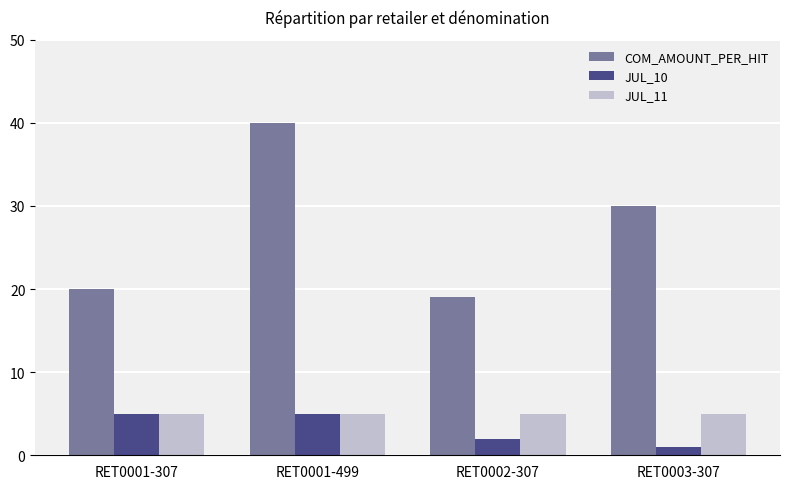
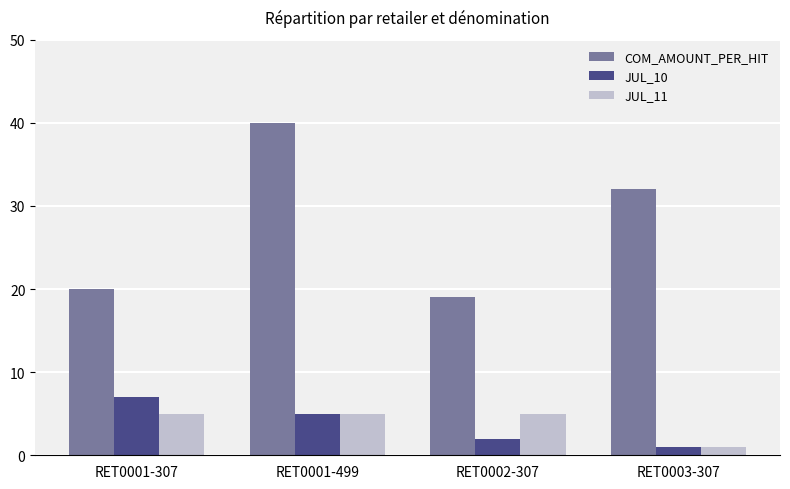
JUL_10, RET0001-307: 5 -> 7
COM_AMOUNT_PER_HIT, RET0003-307: 30 -> 32
JUL_11, RET0003-307: 5 -> 1
